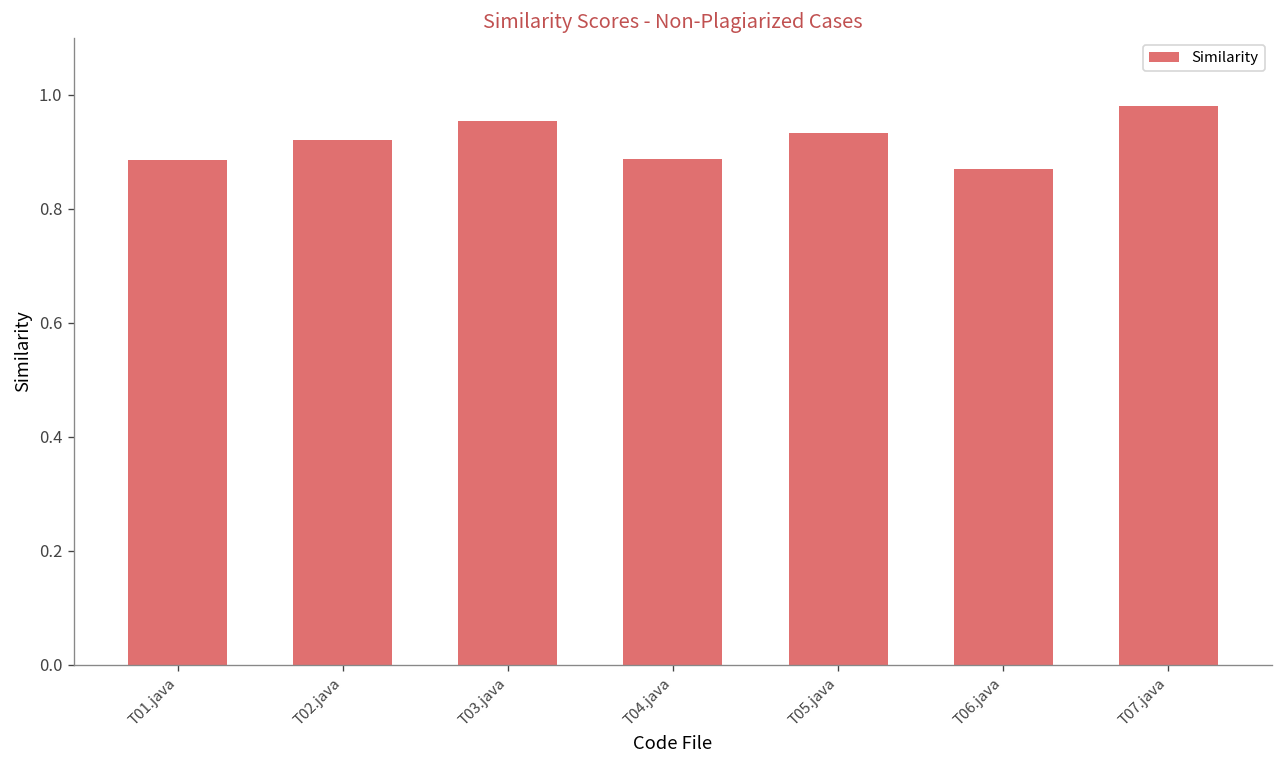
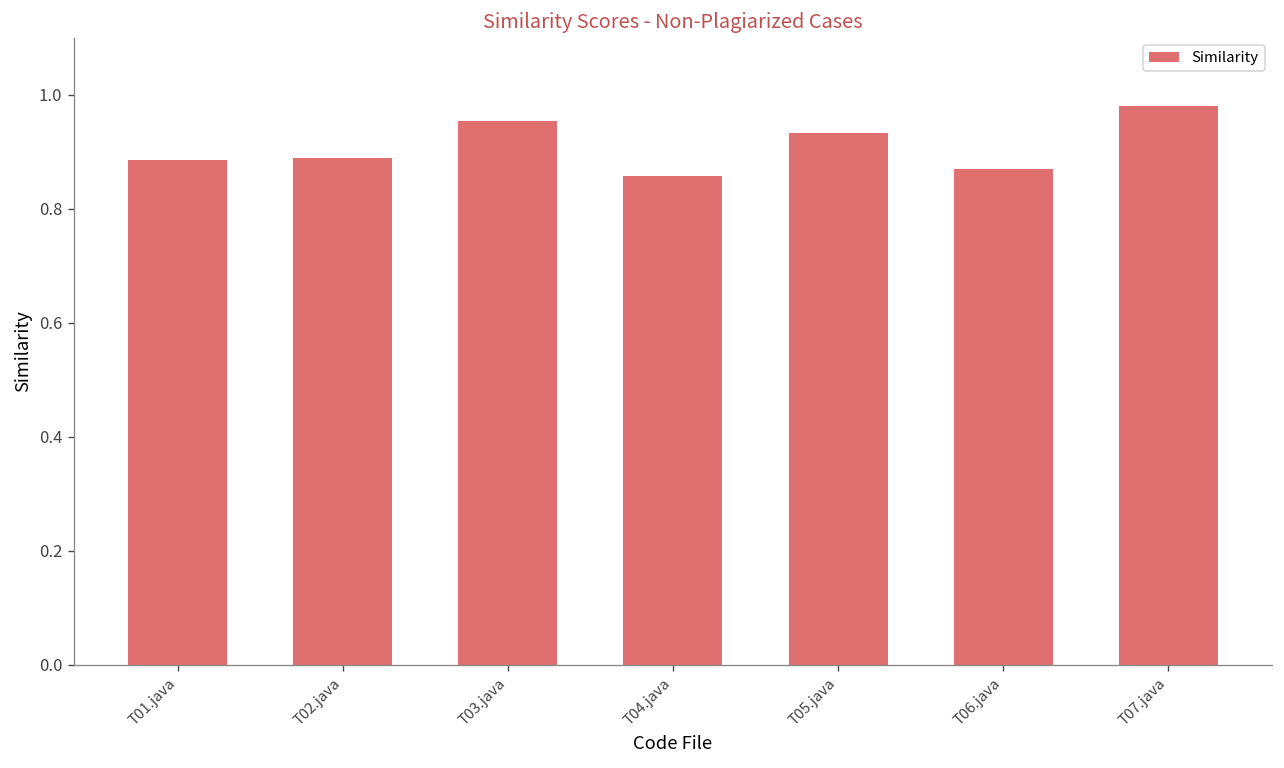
T02.java: 0.92 -> 0.89
T04.java: 0.89 -> 0.86
